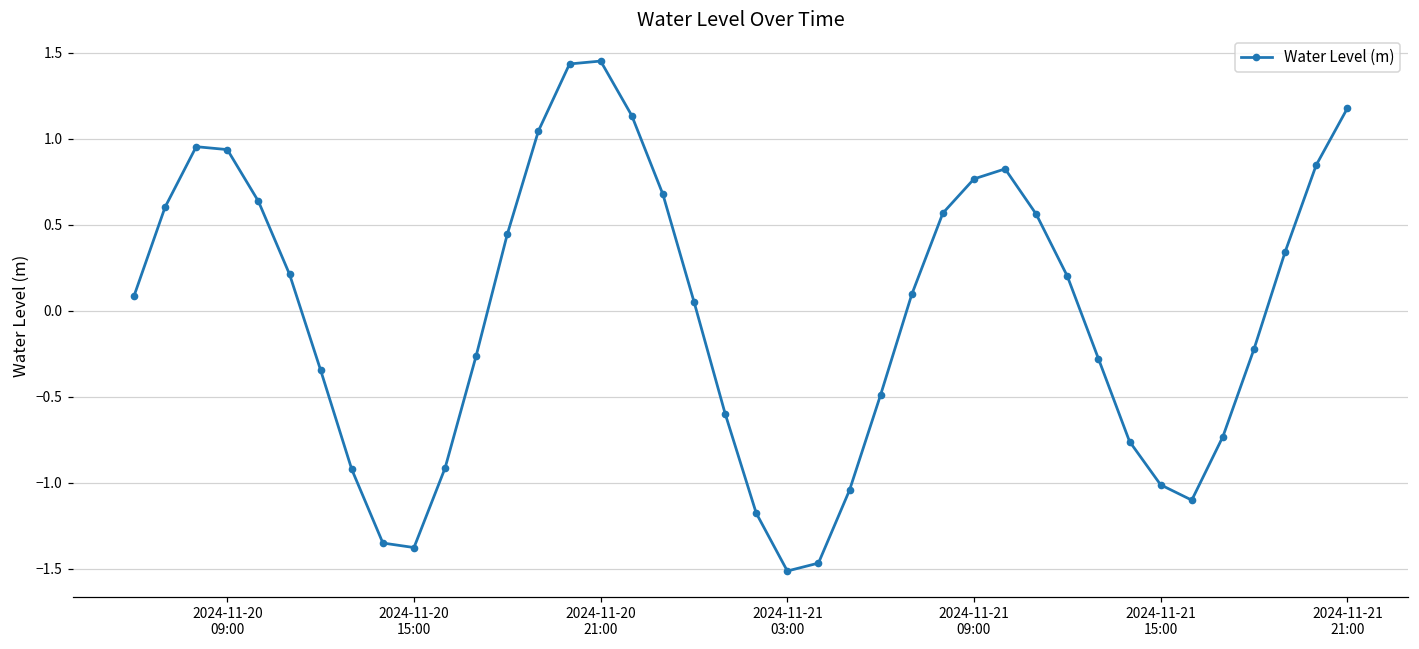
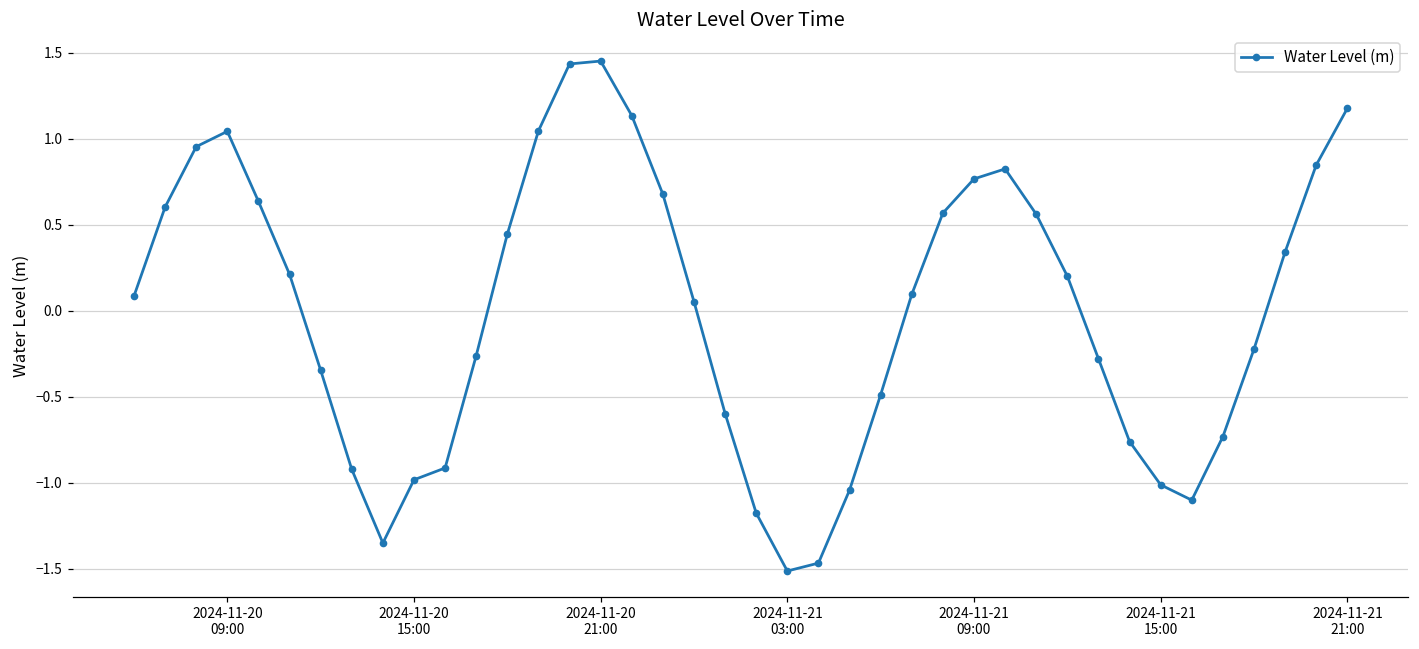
2024-11-20 09:00: 0.94 -> 1.04
2024-11-20 15:00: -1.38 -> -0.98
